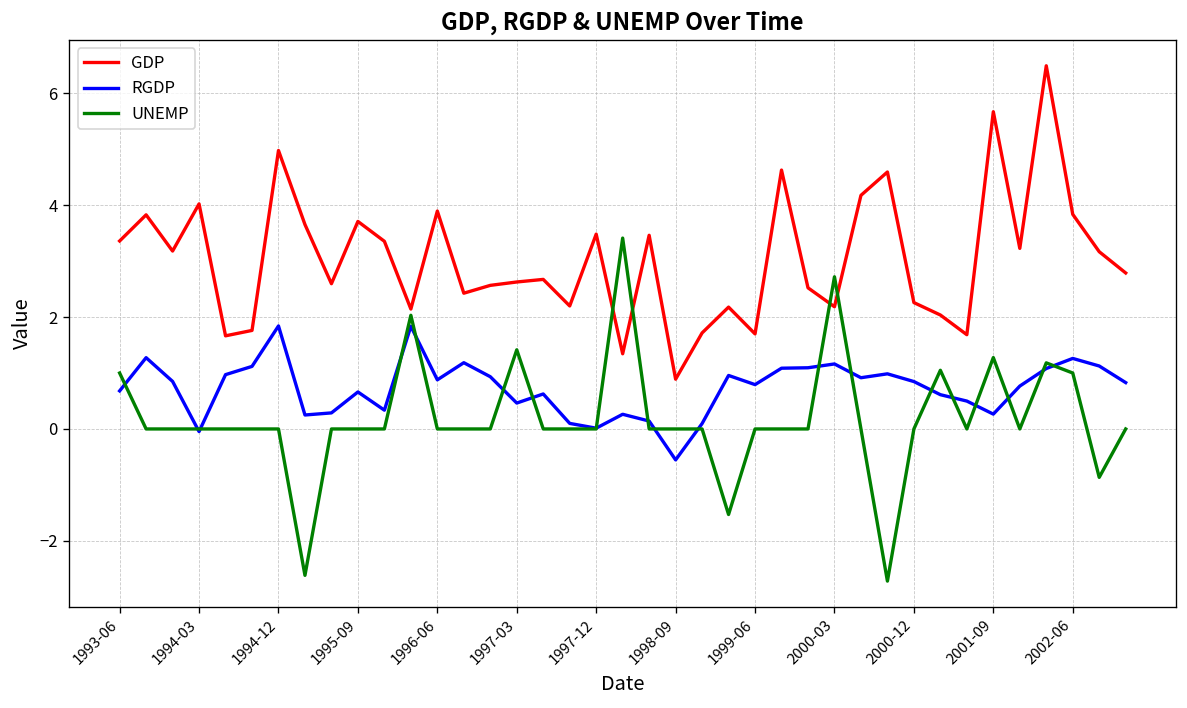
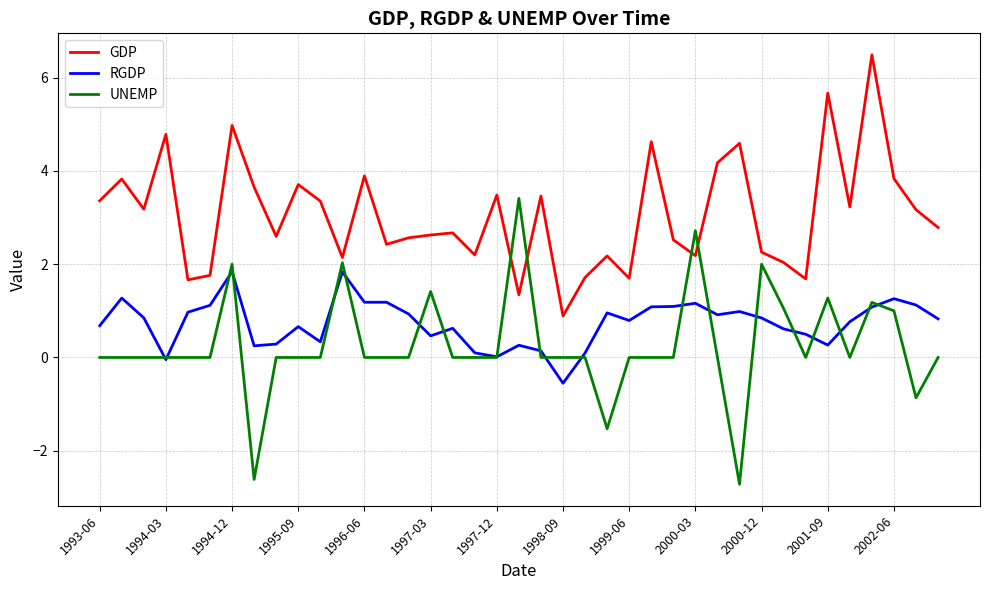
UNEMP, 1993-06: 1 -> 0
GDP, 1994-03: 4.0 -> 4.8
UNEMP, 1994-12: 0 -> 2
RGDP, 1996-06: 0.9 -> 1.2
UNEMP, 2000-12: 0 -> 2
